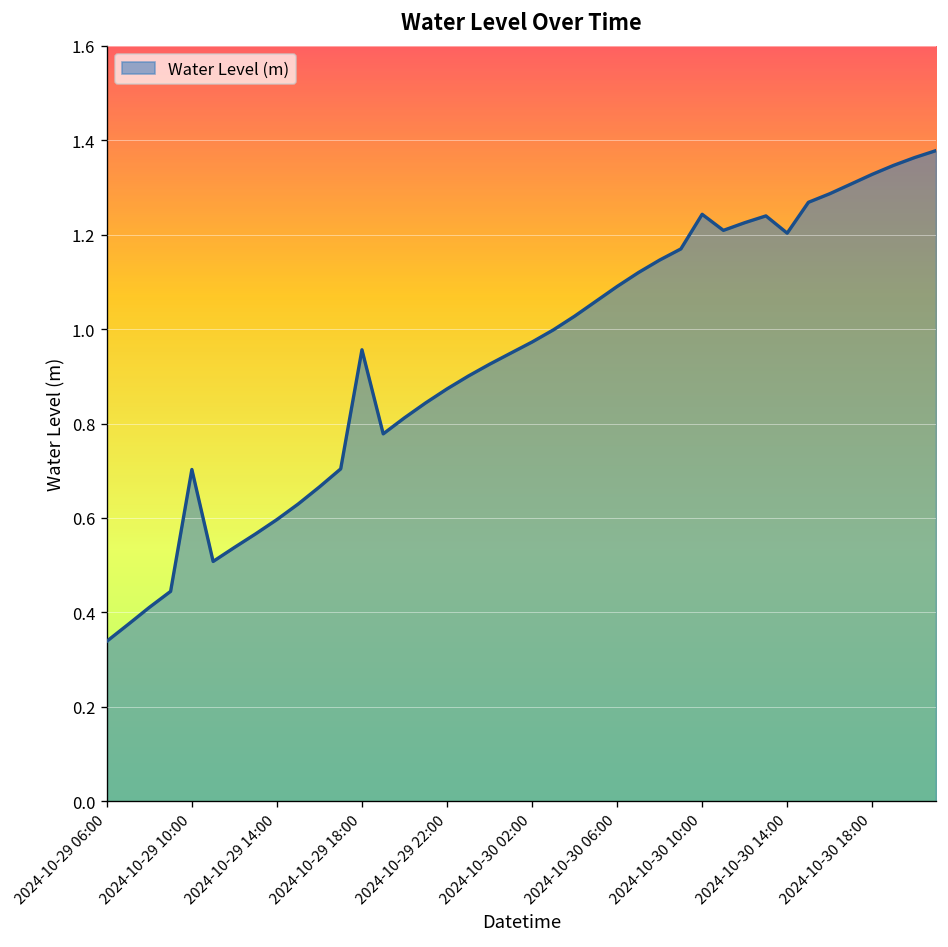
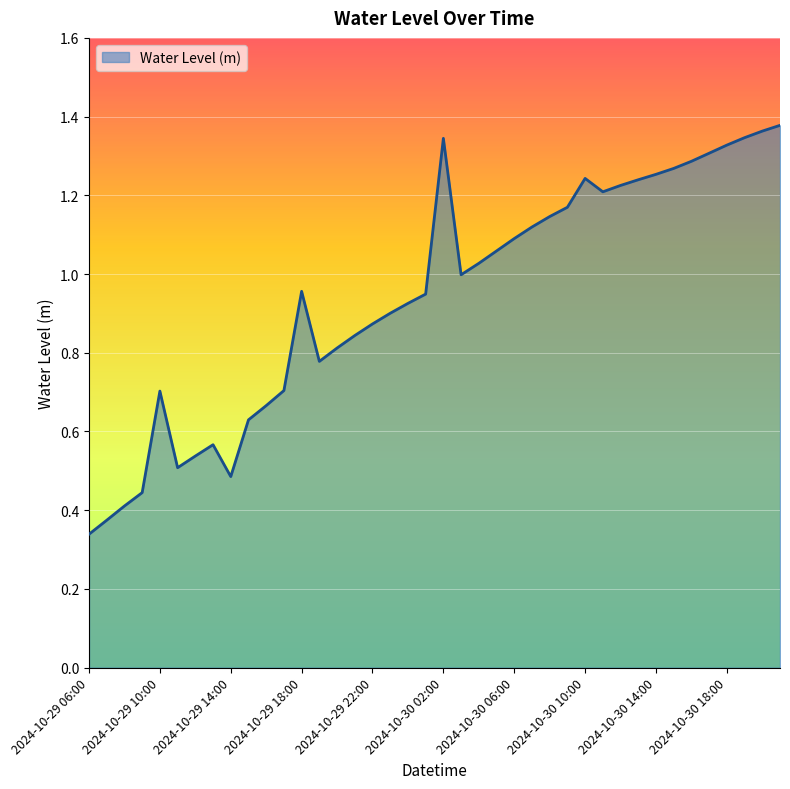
2024-10-29 14:00: 0.60 -> 0.49
2024-10-30 02:00: 0.97 -> 1.34
2024-10-30 14:00: 1.20 -> 1.25
